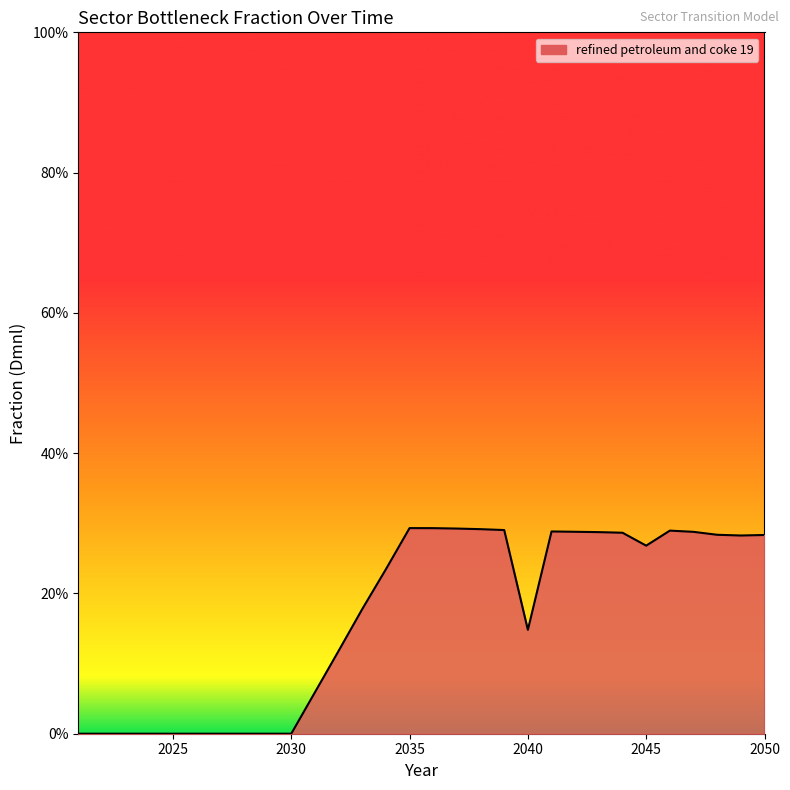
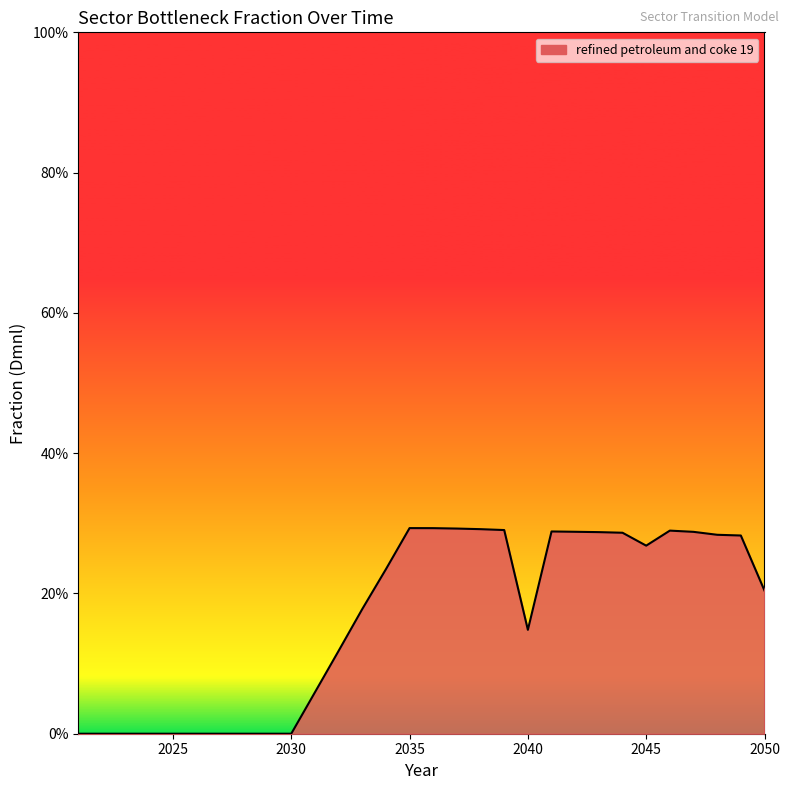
2050: 28% -> 20%
